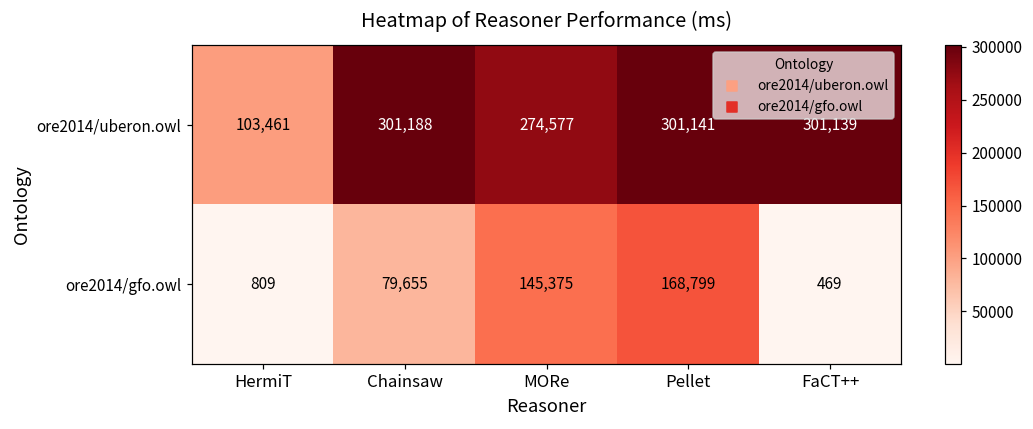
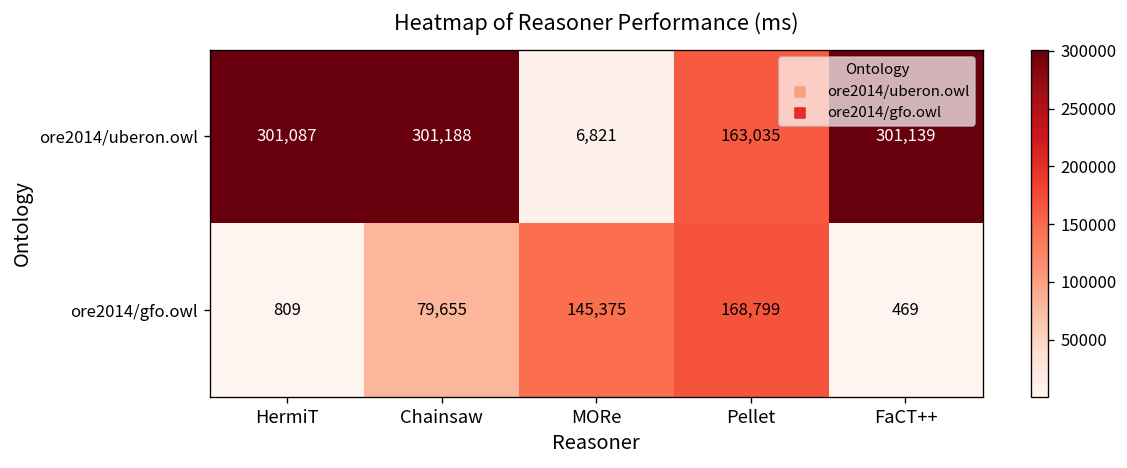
ore2014/uberon.owl, HermiT: 103,461 -> 301,087
ore2014/uberon.owl, MORe: 274,577 -> 6,821
ore2014/uberon.owl, Pellet: 301,141 -> 163,035
